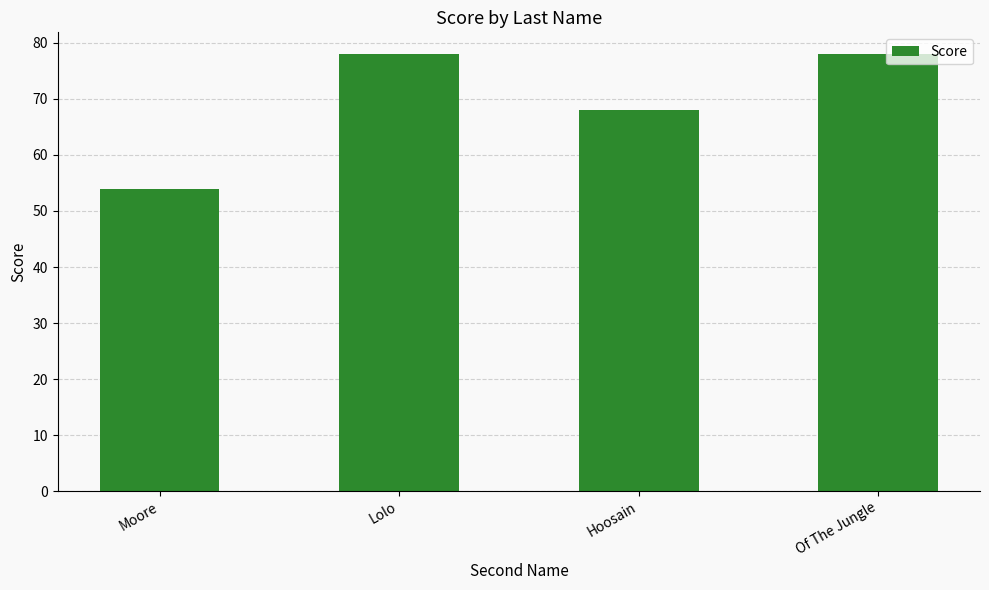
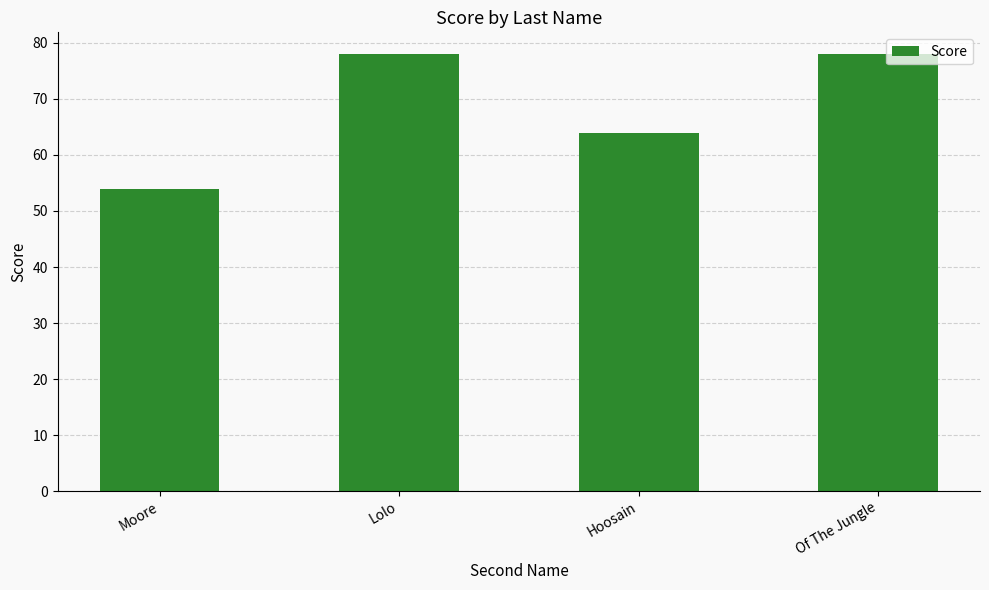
Hoosain: 68 -> 64
